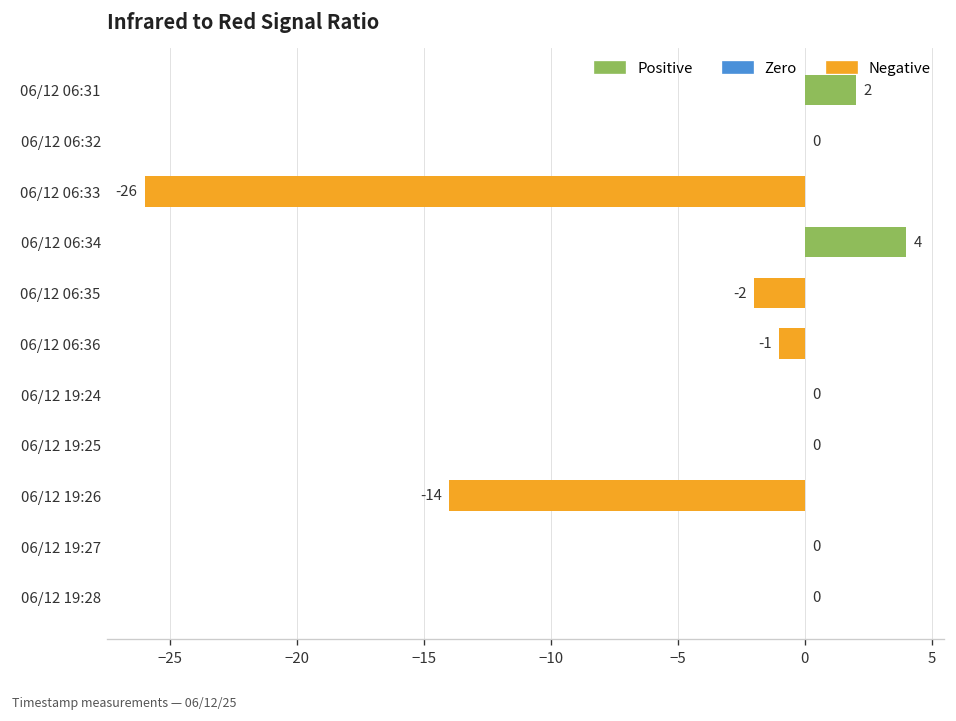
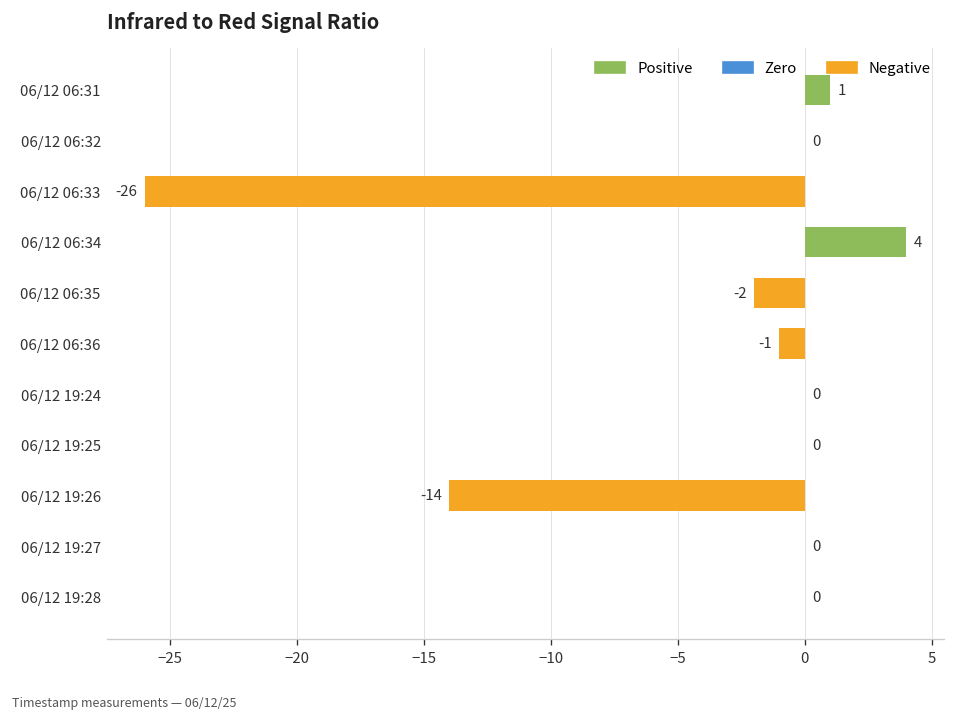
06/12 06:31: 2 -> 1
